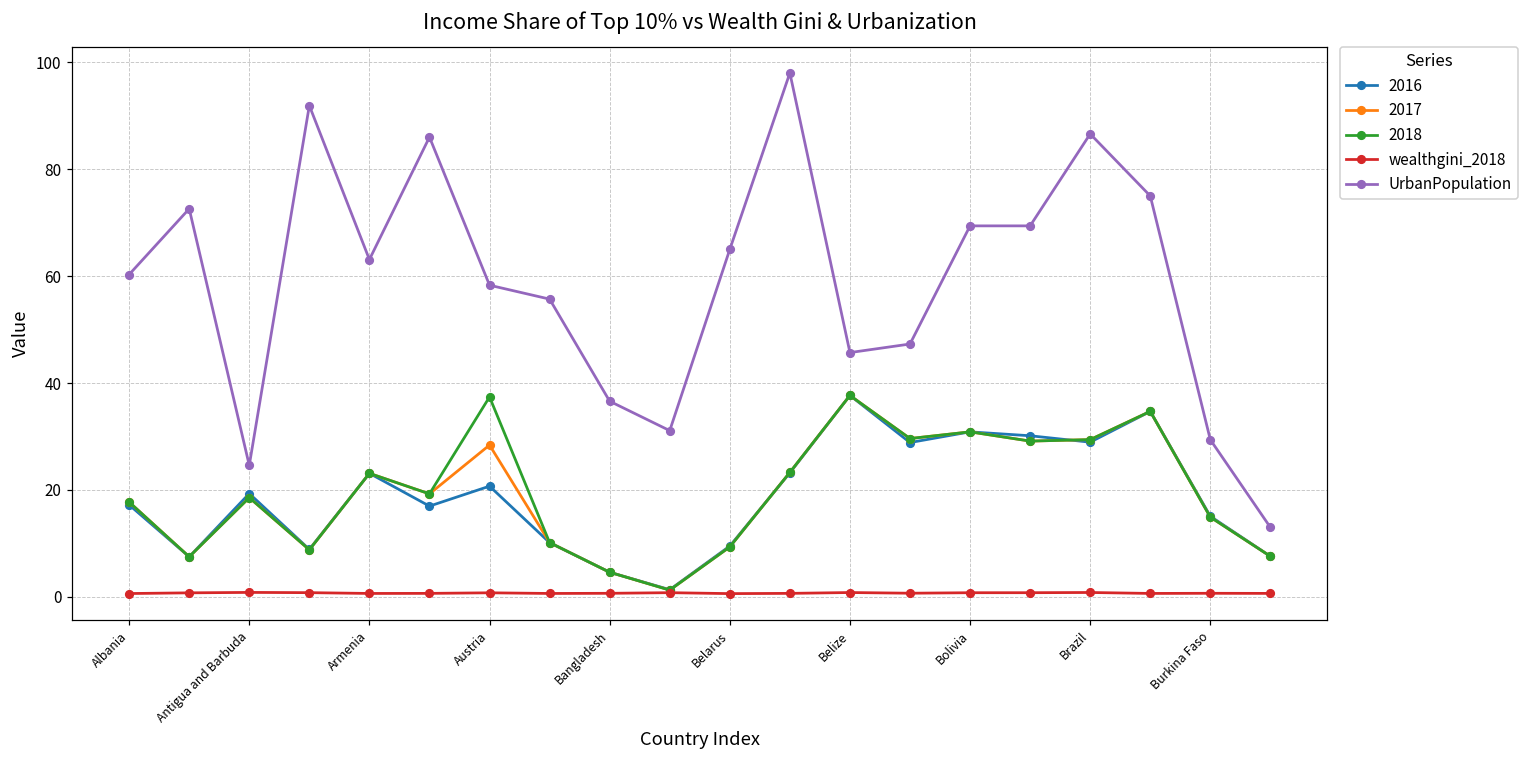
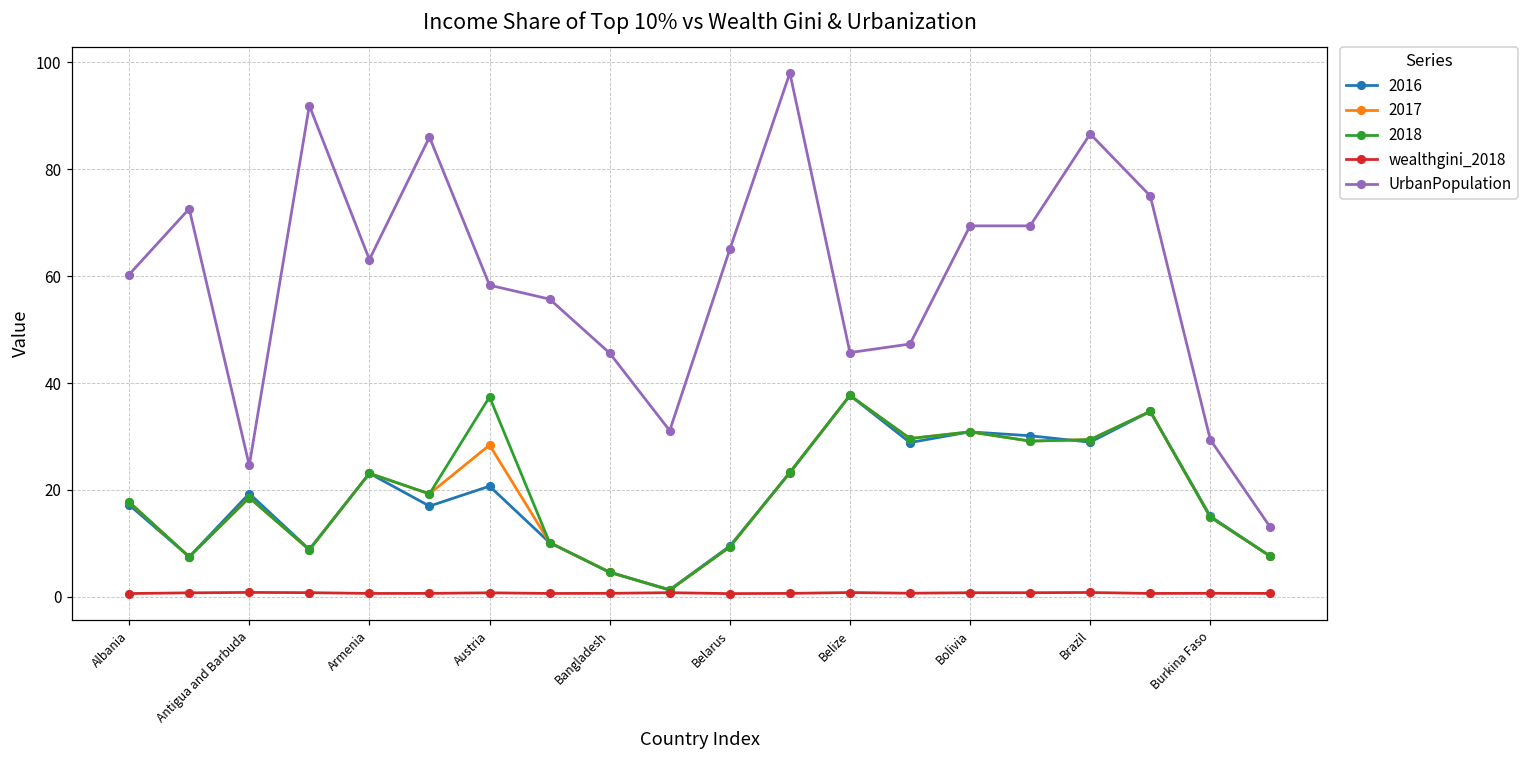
UrbanPopulation, Bangladesh: 37 -> 46
